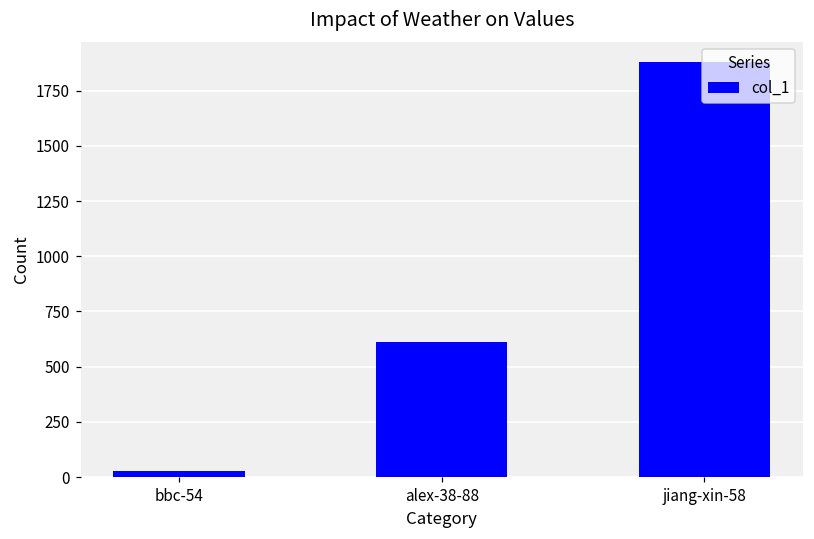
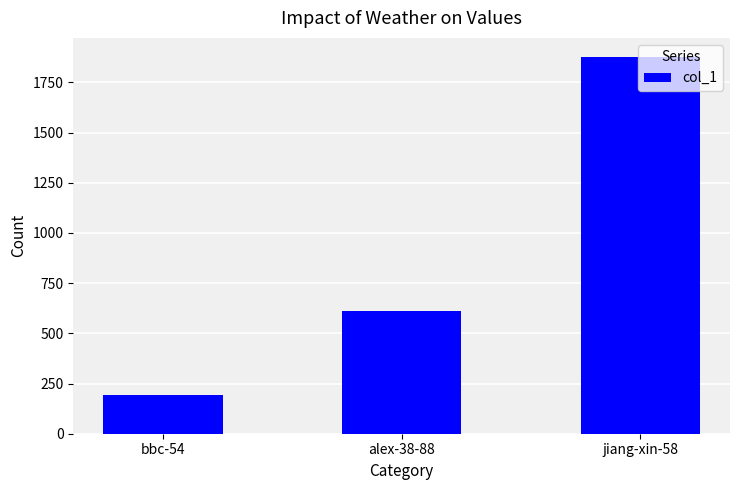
bbc-54: 30 -> 190
